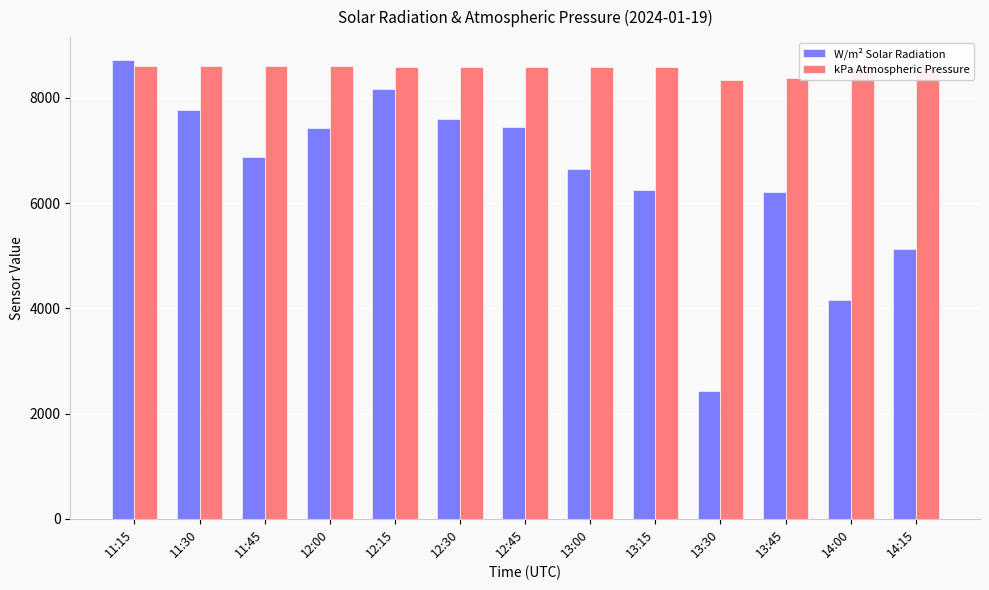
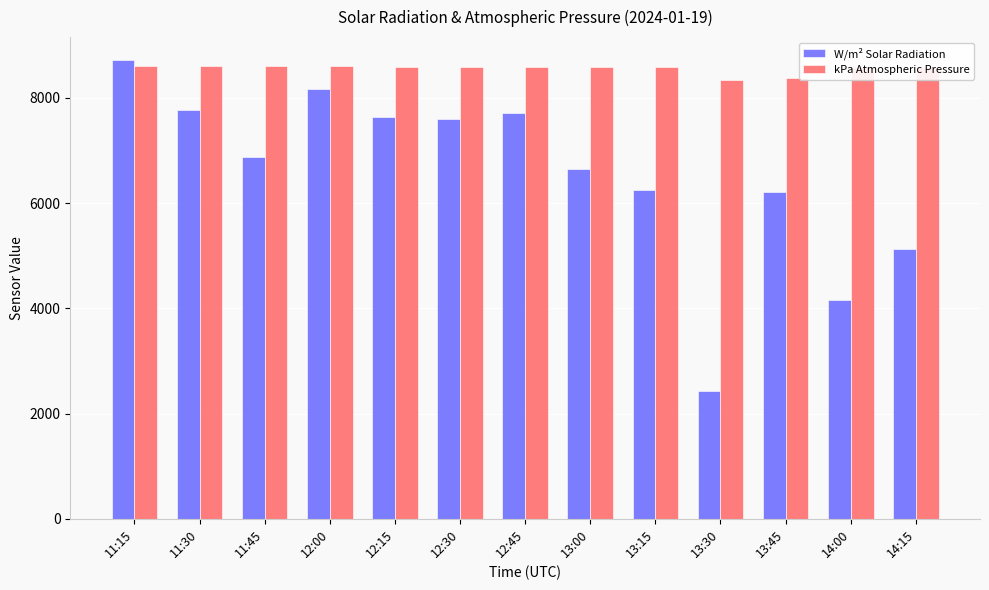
W/m² Solar Radiation, 12:00: 7400 -> 8200
W/m² Solar Radiation, 12:15: 8200 -> 7600
W/m² Solar Radiation, 12:45: 7400 -> 7700
